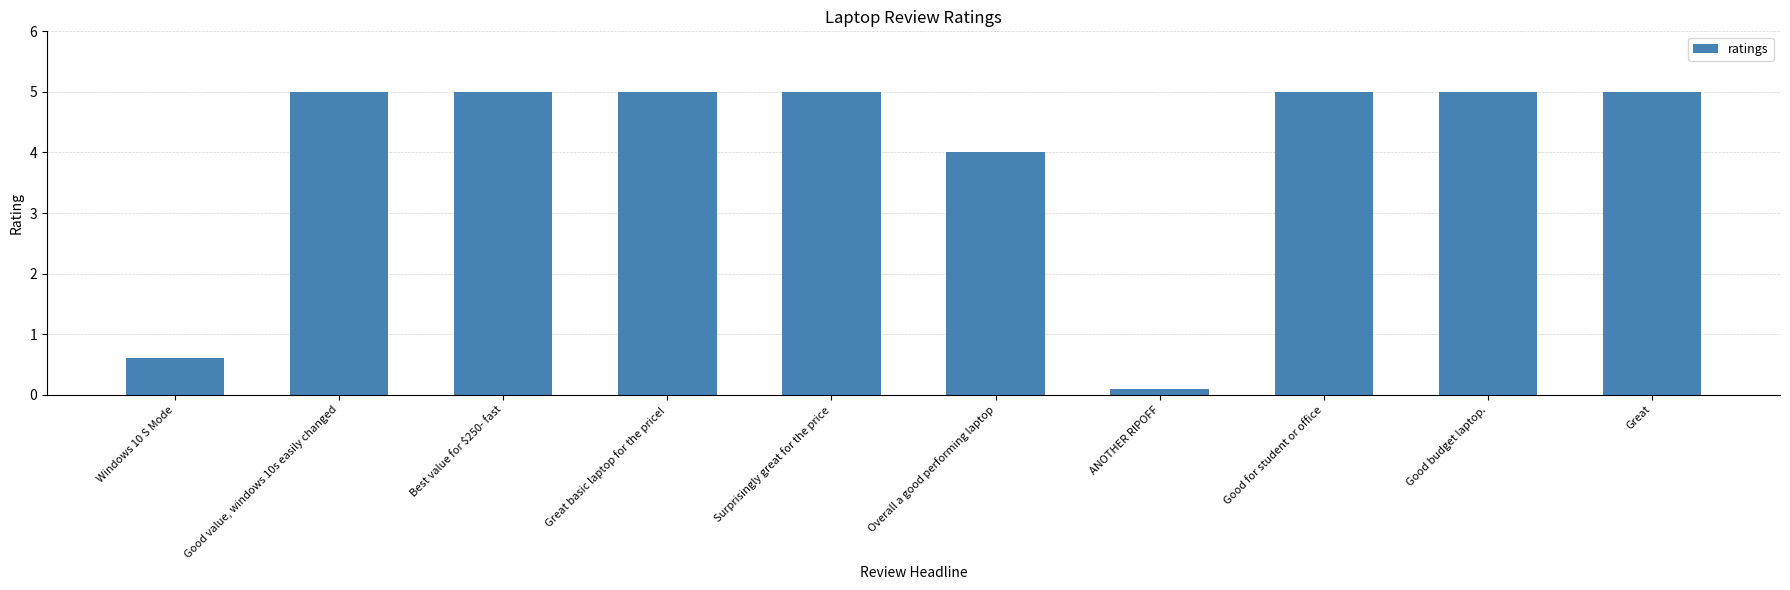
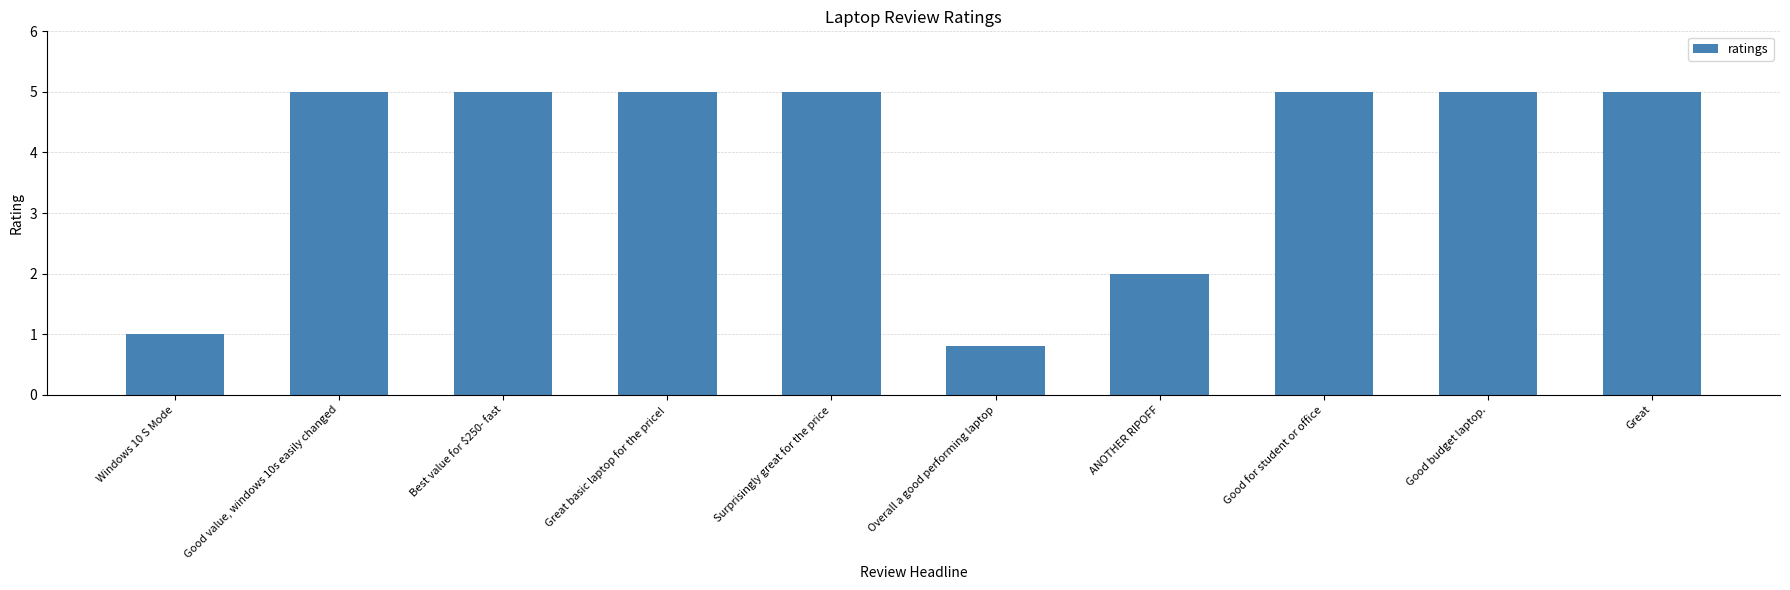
Windows 10 S Mode: 0.6 -> 1.0
Overall a good performing laptop: 4.0 -> 0.8
ANOTHER RIPOFF: 0.1 -> 2.0
